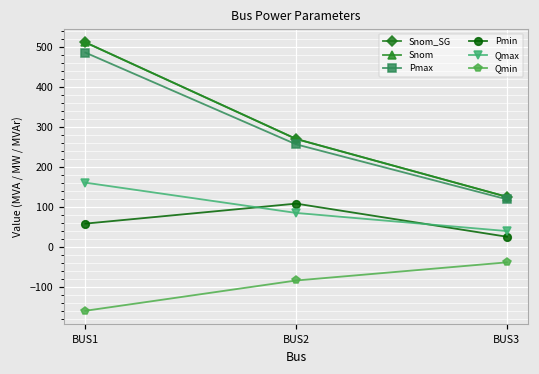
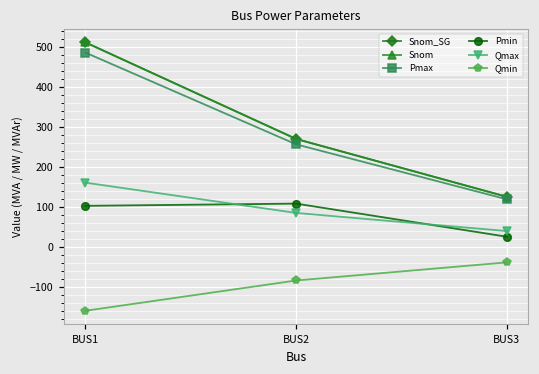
Pmin, BUS1: 60 -> 100
